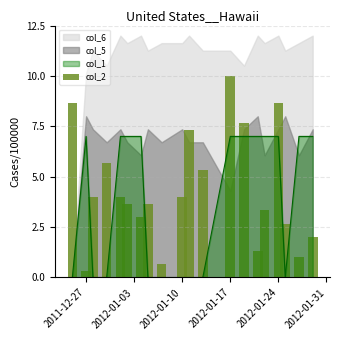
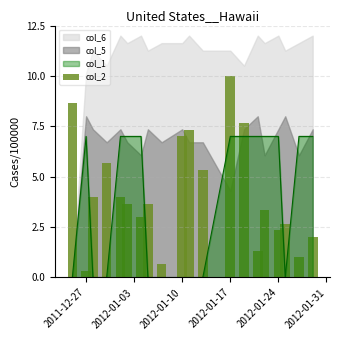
col_2, 2012-01-10: 4.0 -> 7.0
col_2, 2012-01-24: 8.7 -> 2.3
